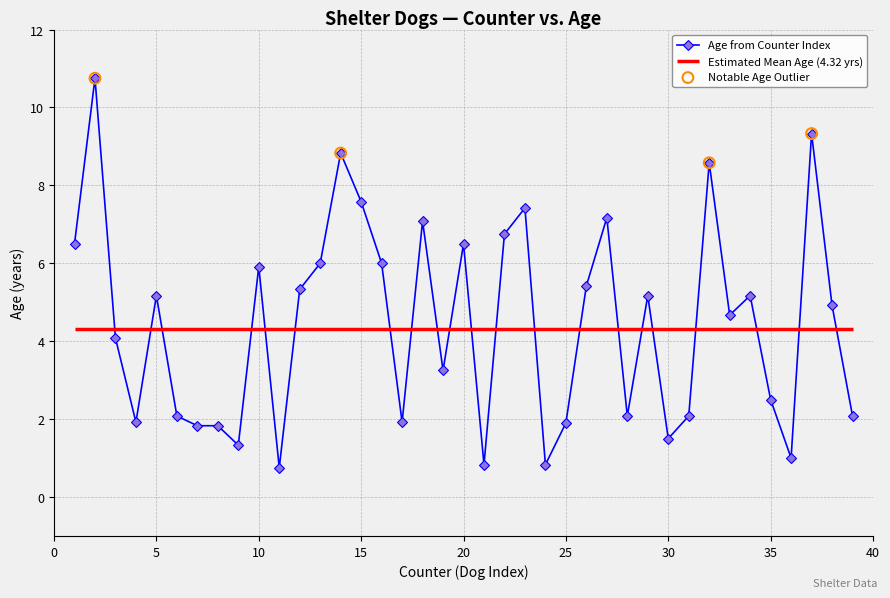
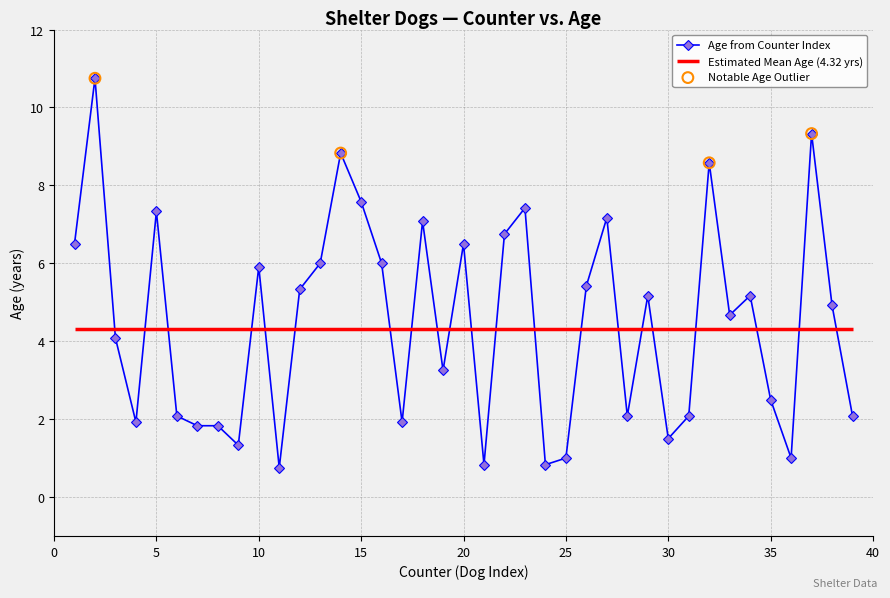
Age from Counter Index, 5: 5.2 -> 7.3
Age from Counter Index, 25: 1.9 -> 1.0
